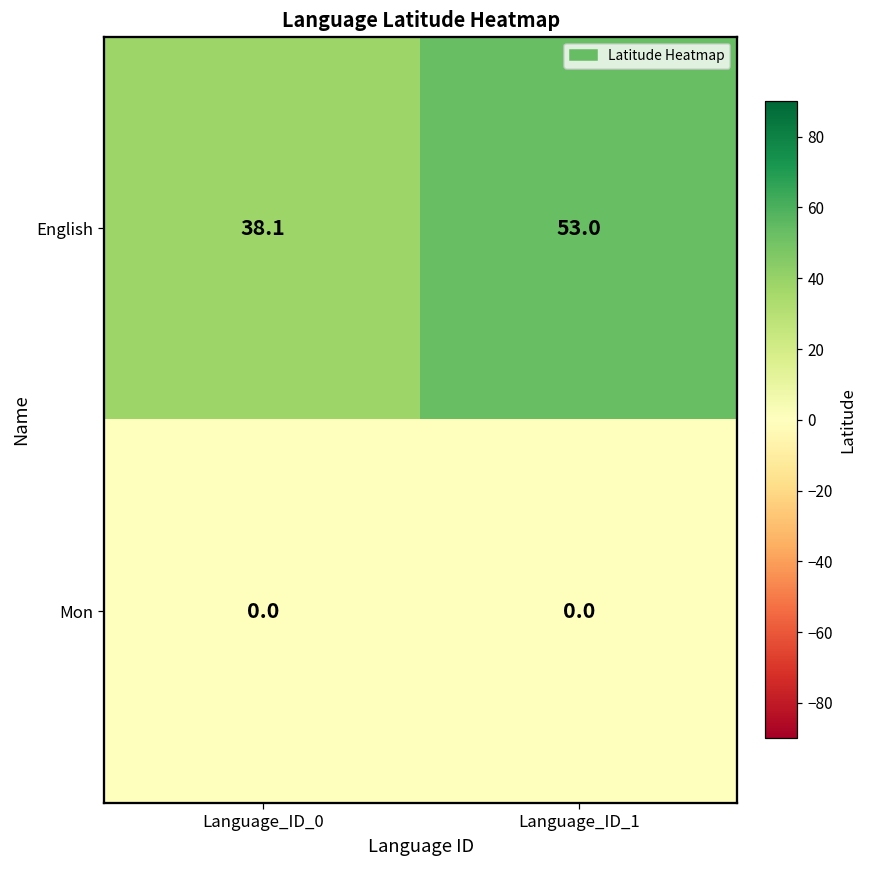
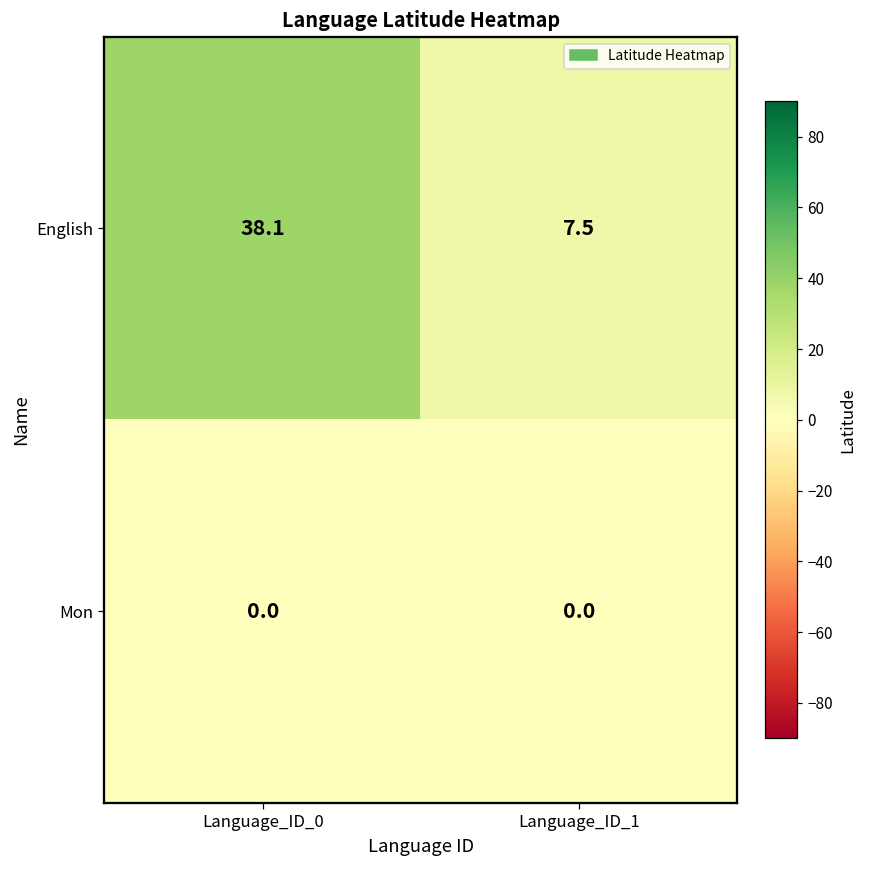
English, Language_ID_1: 53.0 -> 7.5
